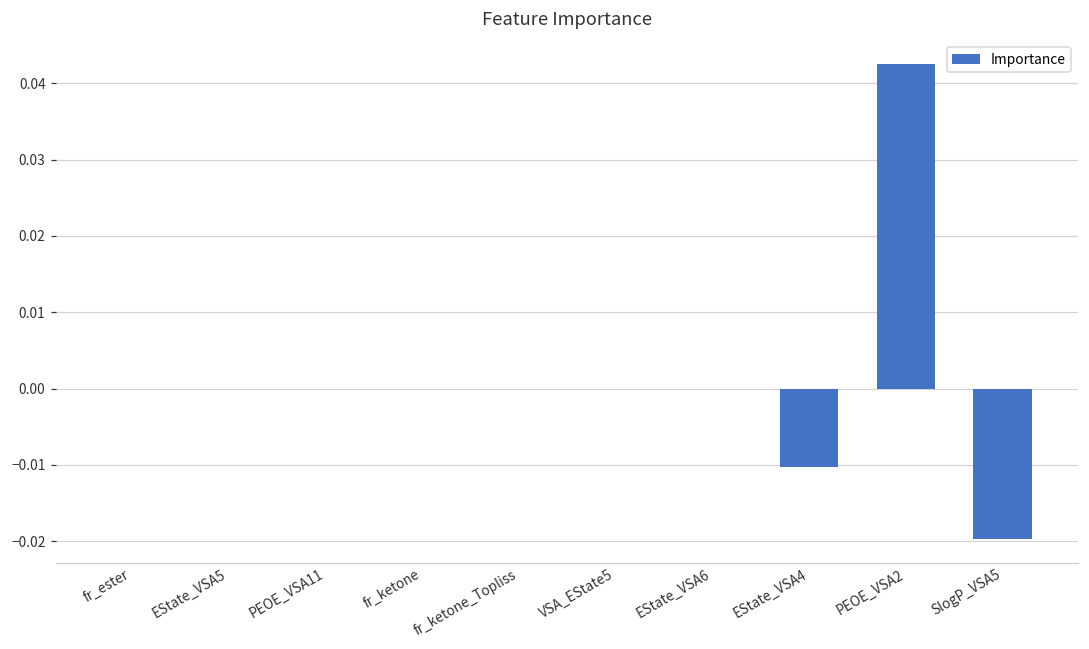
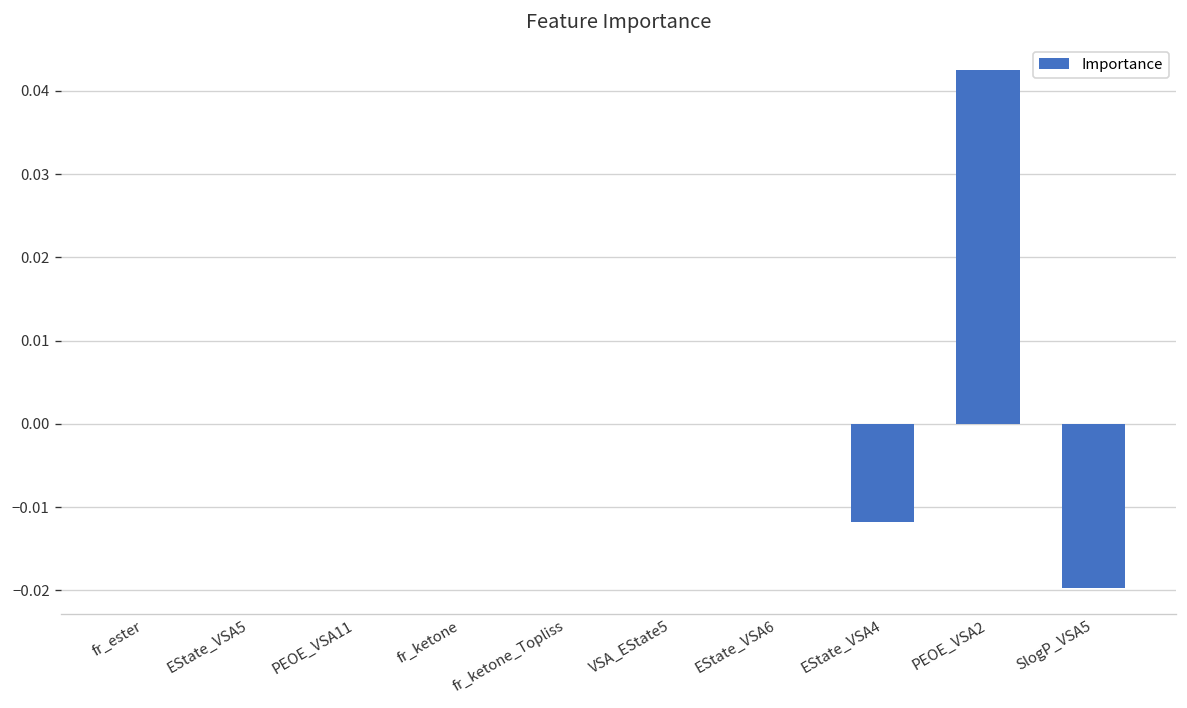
EState_VSA4: -0.010 -> -0.012
